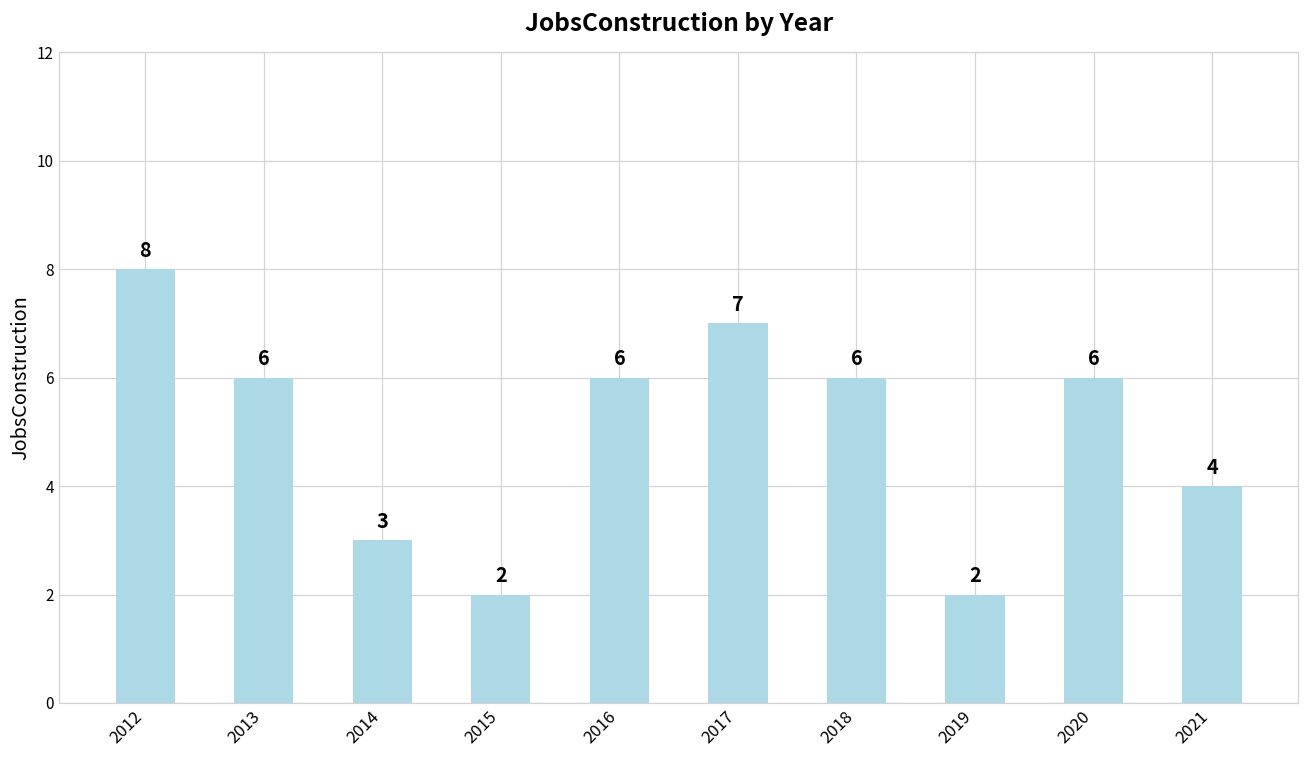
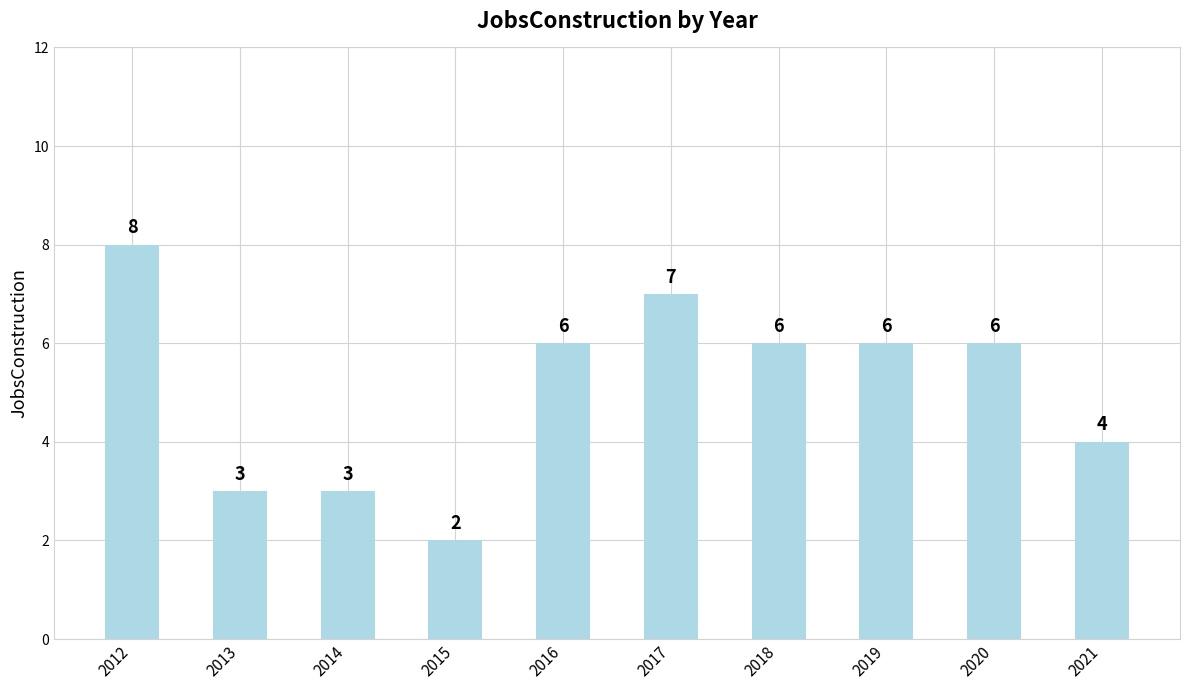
2013: 6 -> 3
2019: 2 -> 6
